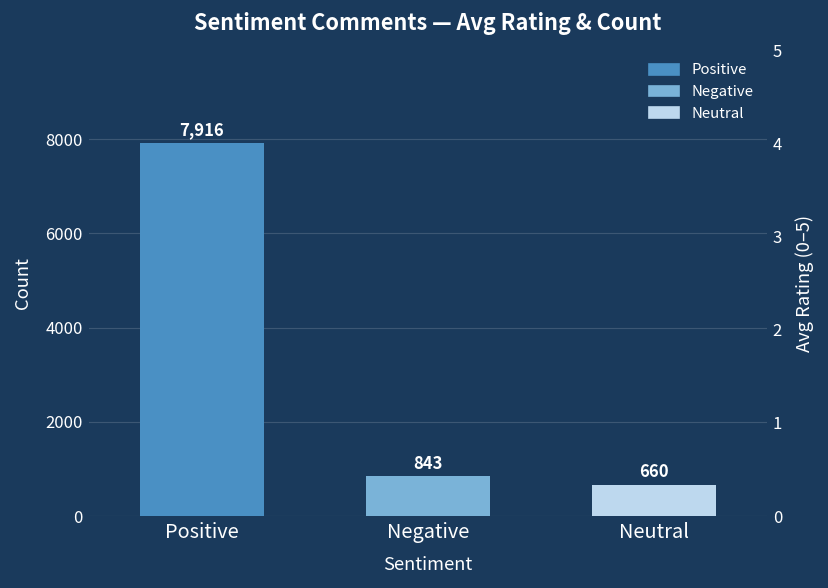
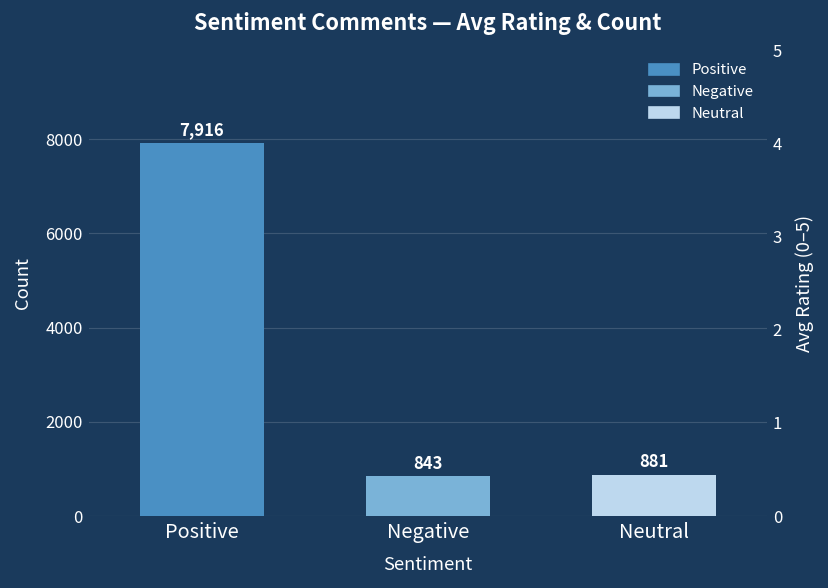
Neutral: 660 -> 881
